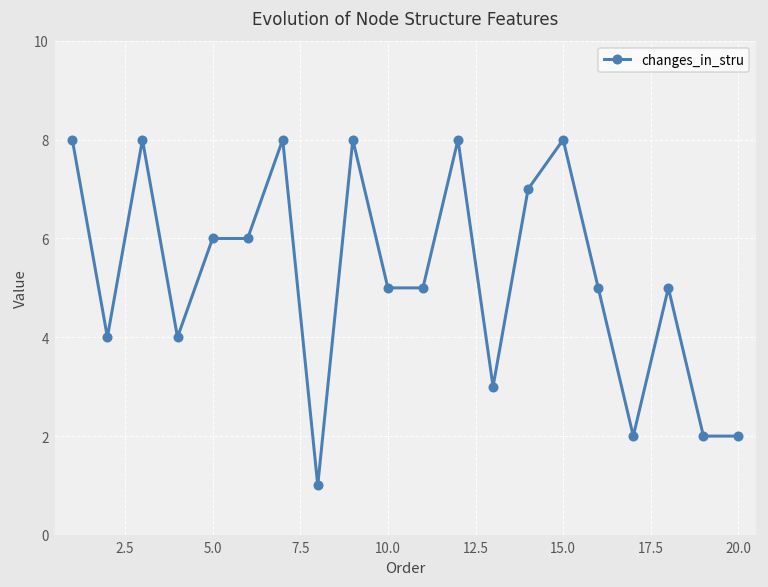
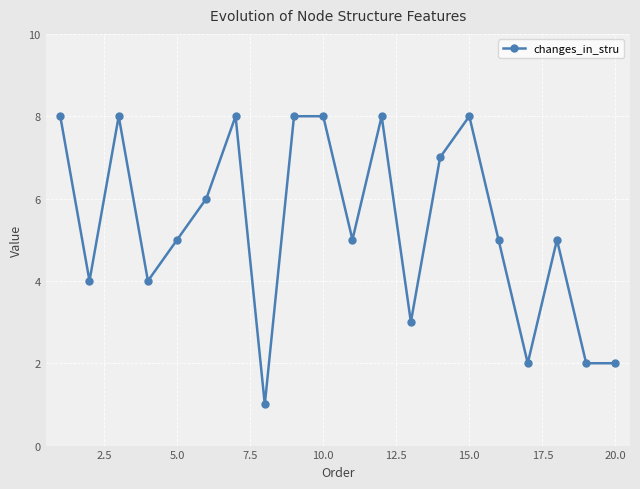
5.0: 6 -> 5
10.0: 5 -> 8
